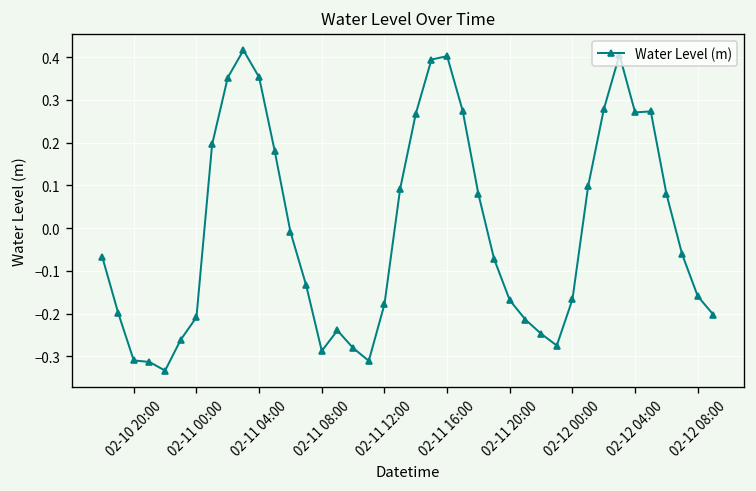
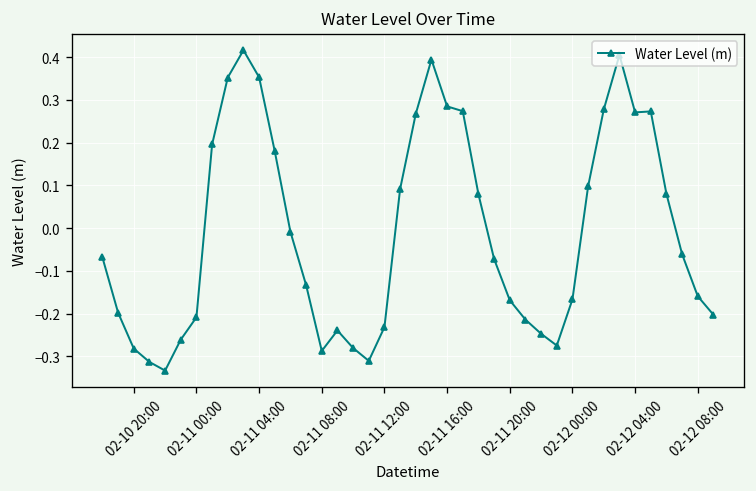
02-10 20:00: -0.31 -> -0.28
02-11 12:00: -0.18 -> -0.23
02-11 16:00: 0.40 -> 0.29
